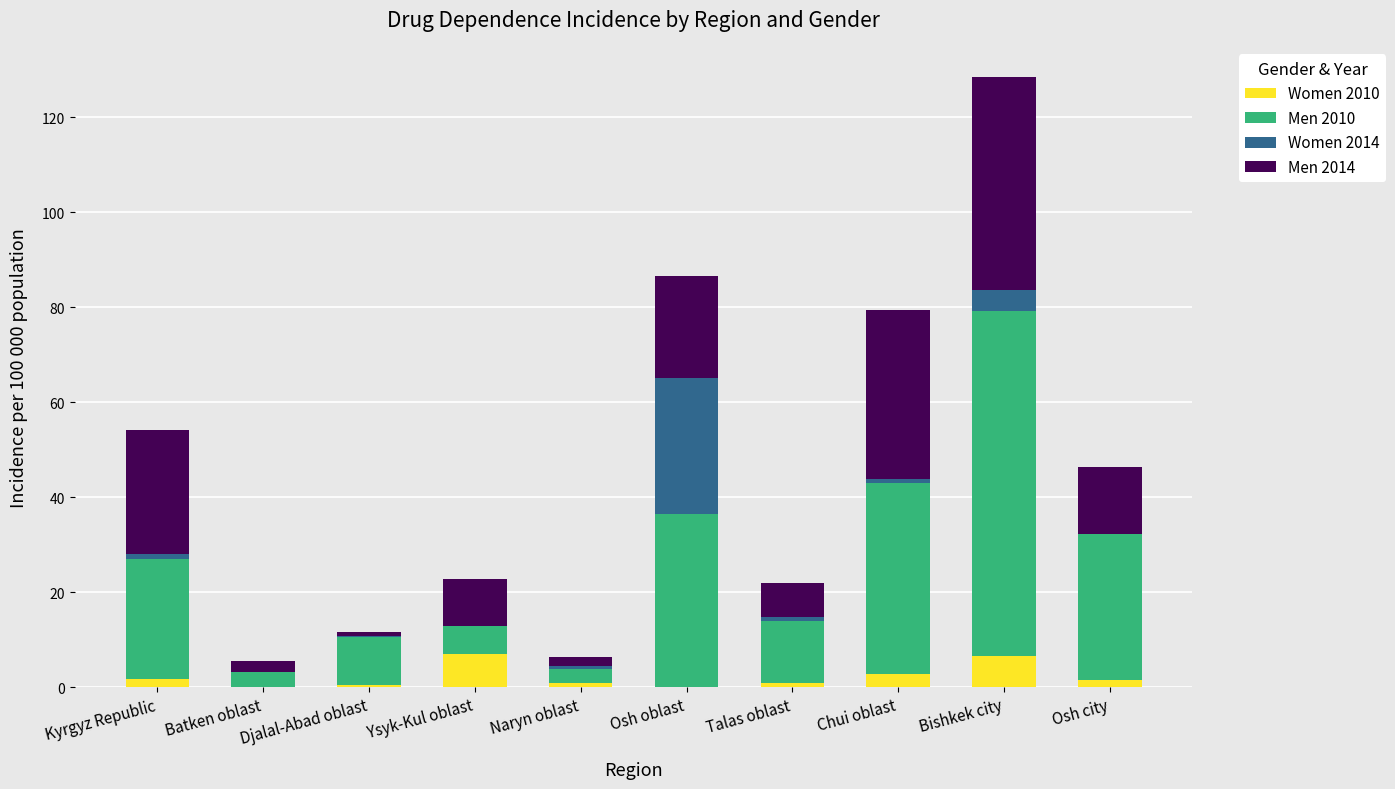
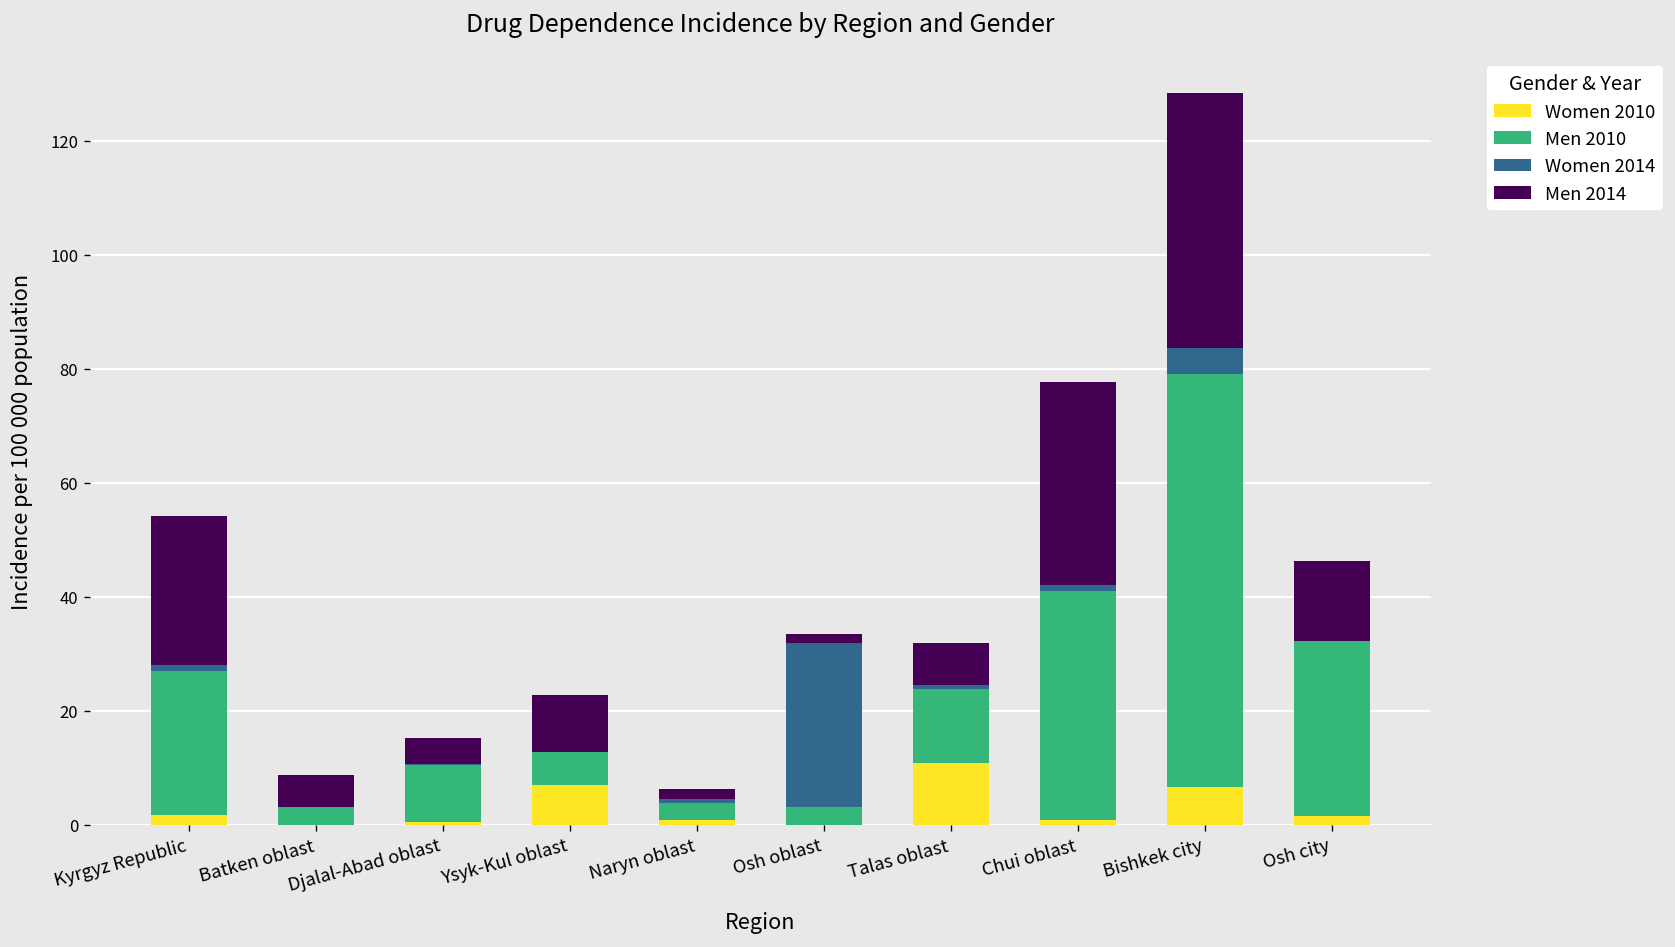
Men 2014, Batken oblast: 3 -> 6
Men 2014, Djalal-Abad oblast: 1 -> 5
Men 2010, Osh oblast: 36 -> 3
Men 2014, Osh oblast: 22 -> 2
Women 2010, Talas oblast: 1 -> 11
Women 2010, Chui oblast: 3 -> 1
